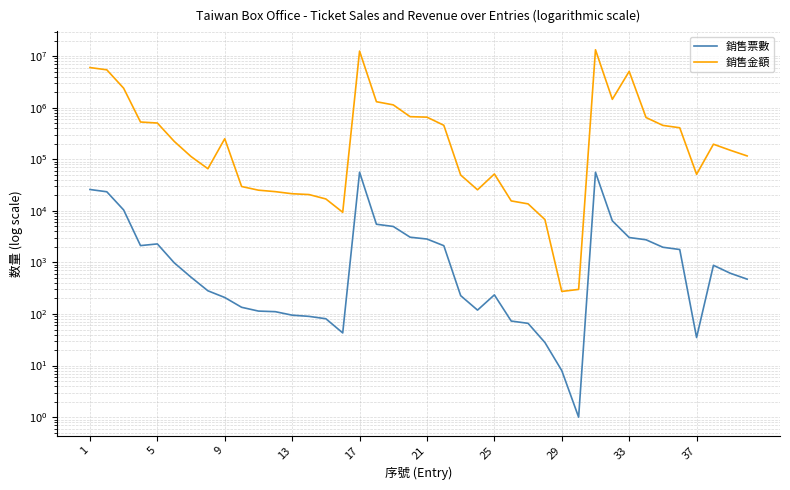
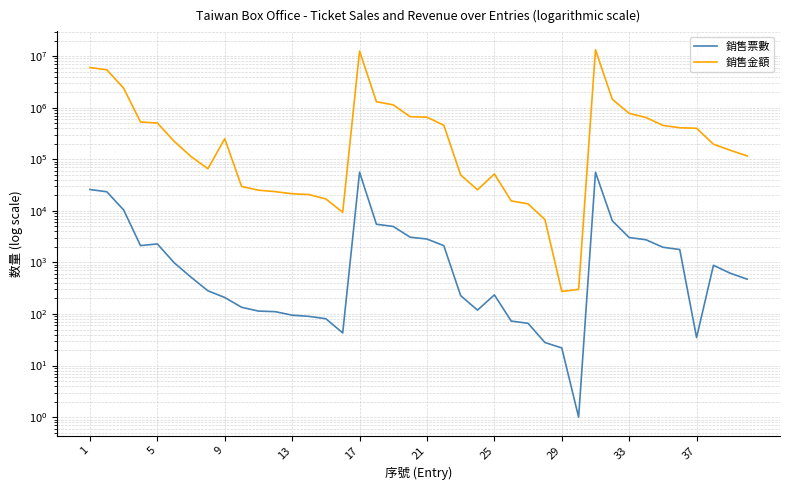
銷售票數, 29: 8 -> 22
銷售金額, 33: 5000000 -> 800000
銷售金額, 37: 50000 -> 400000
